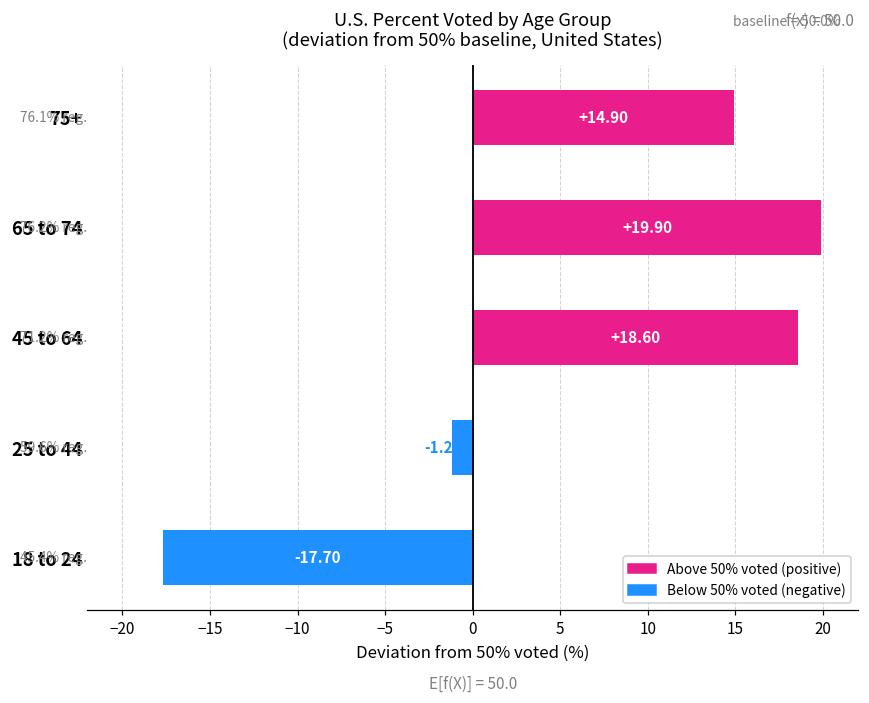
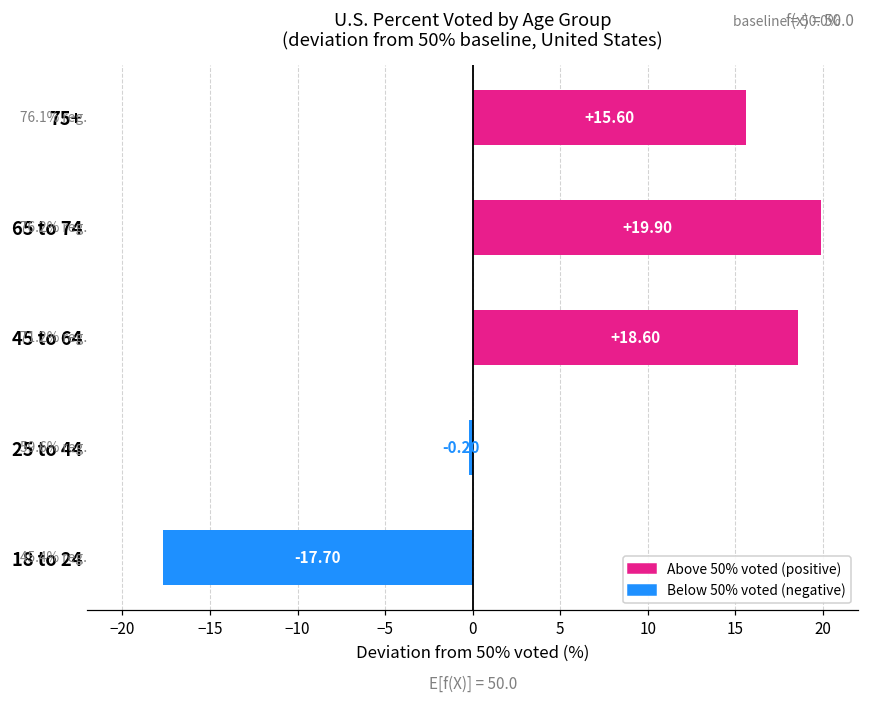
75+: +14.90 -> +15.60
25 to 44: -1.20 -> -0.20
